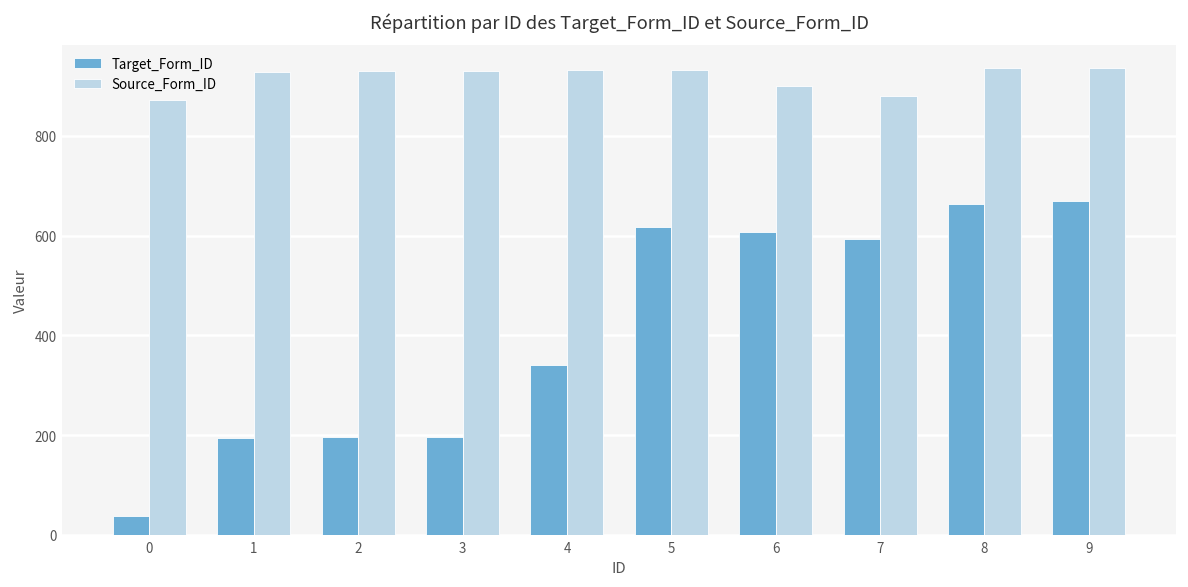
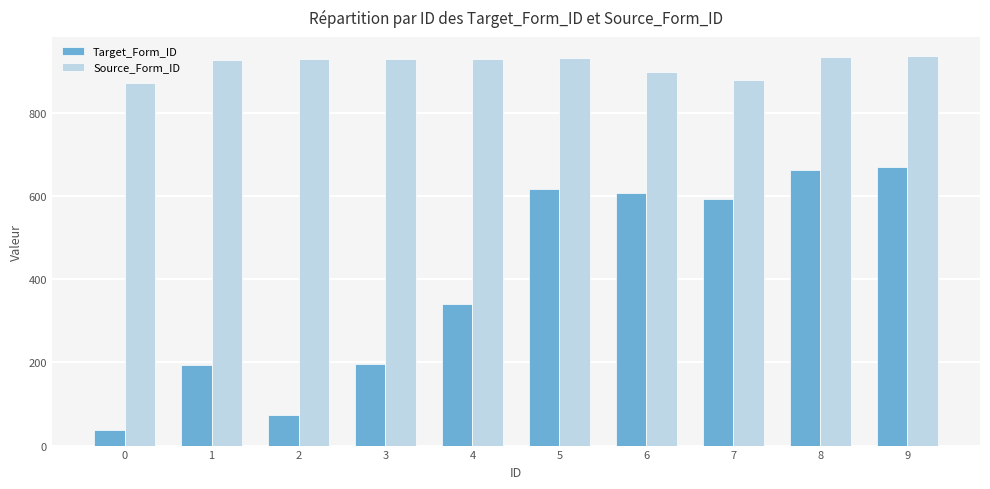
Target_Form_ID, 2: 200 -> 70
